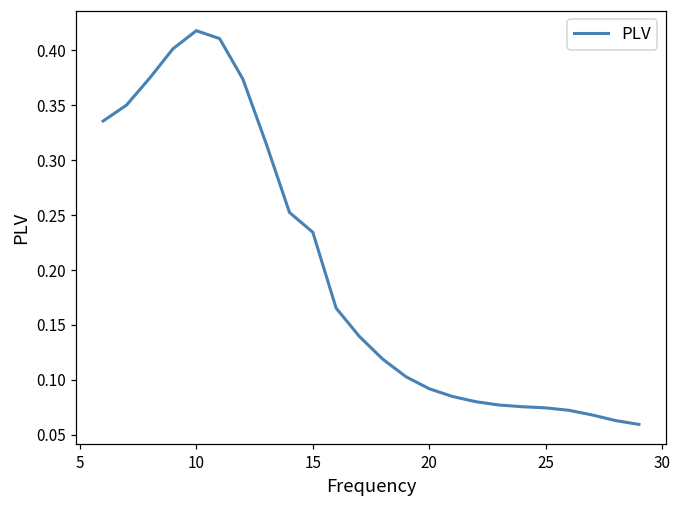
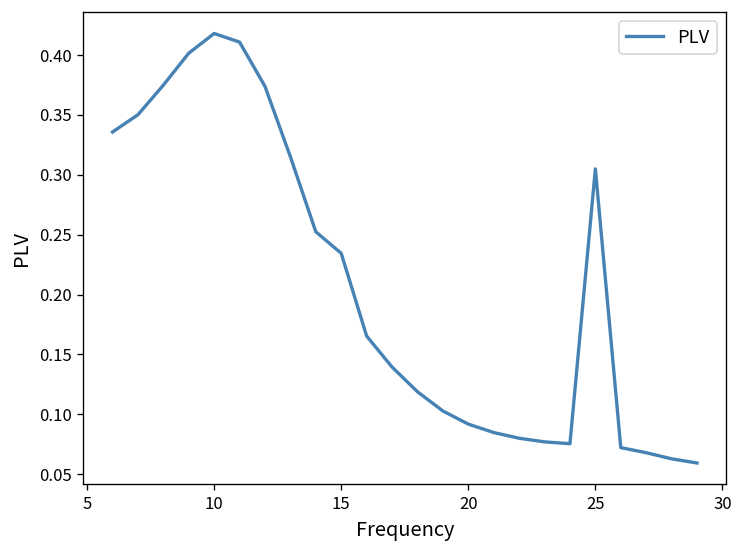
25: 0.07 -> 0.30
